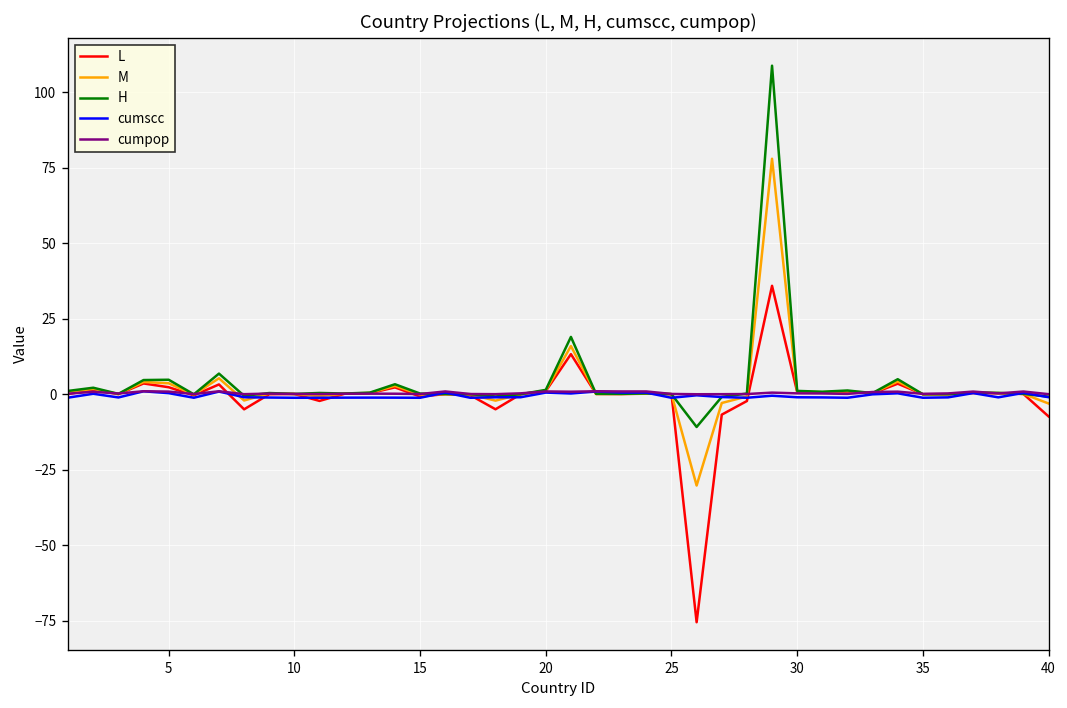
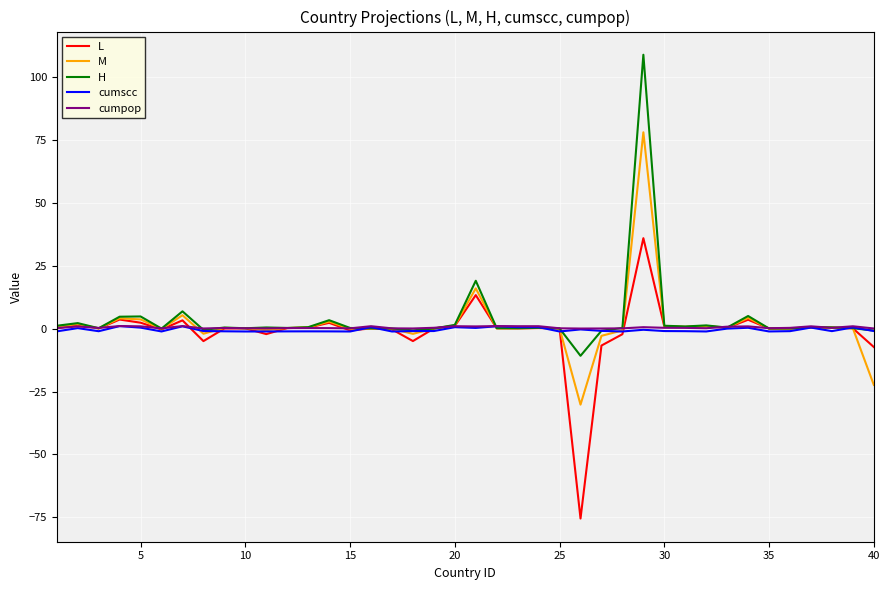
M, 40: -3 -> -22
